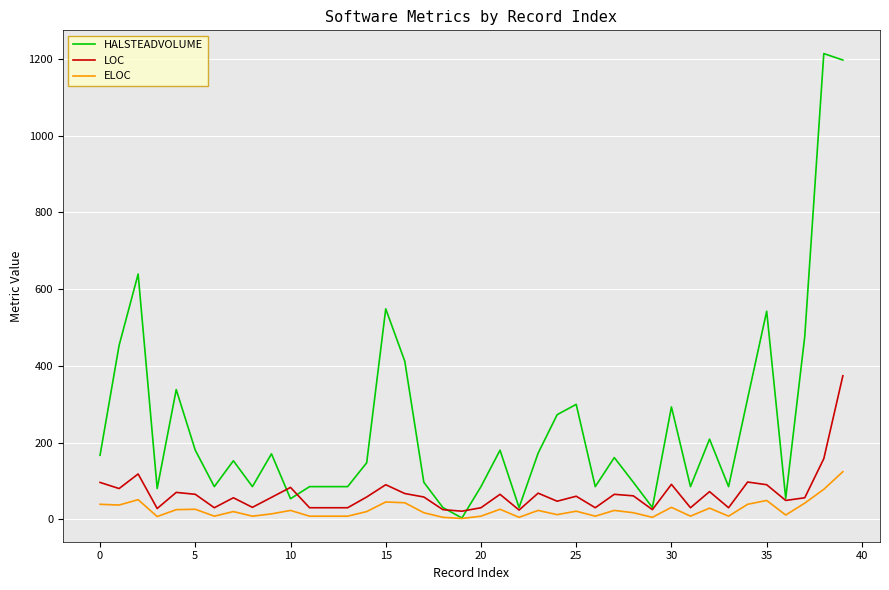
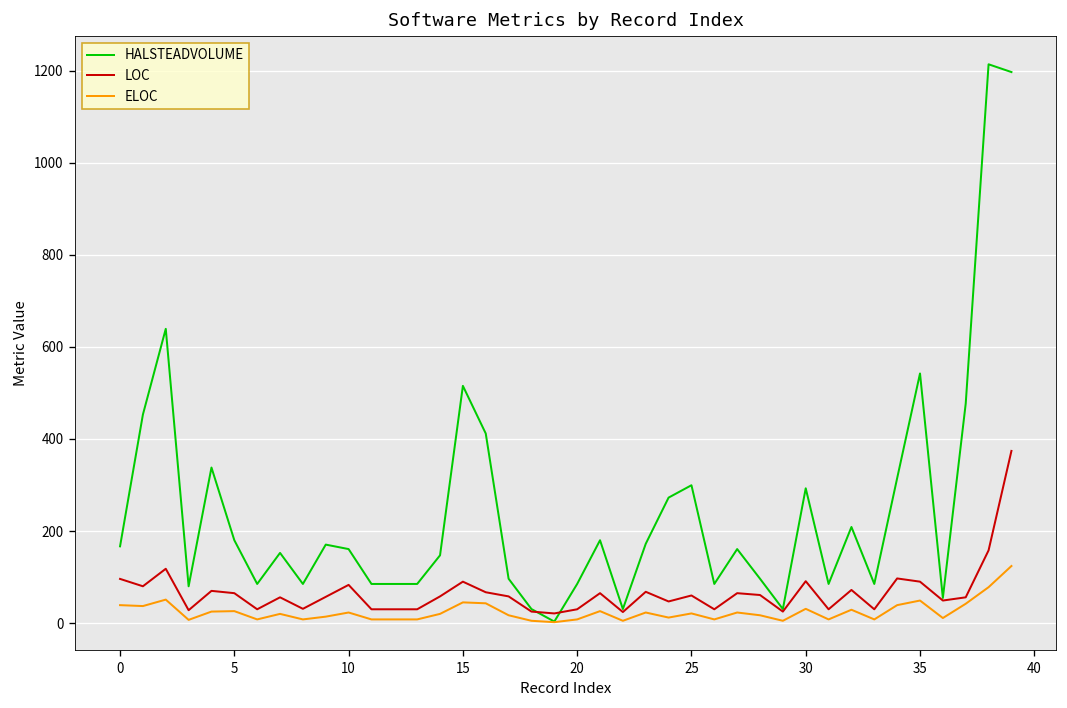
HALSTEADVOLUME, 10: 50 -> 160
HALSTEADVOLUME, 15: 550 -> 520
